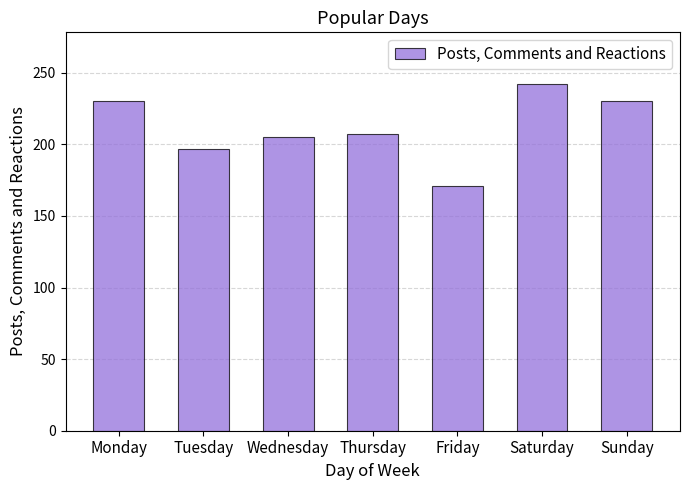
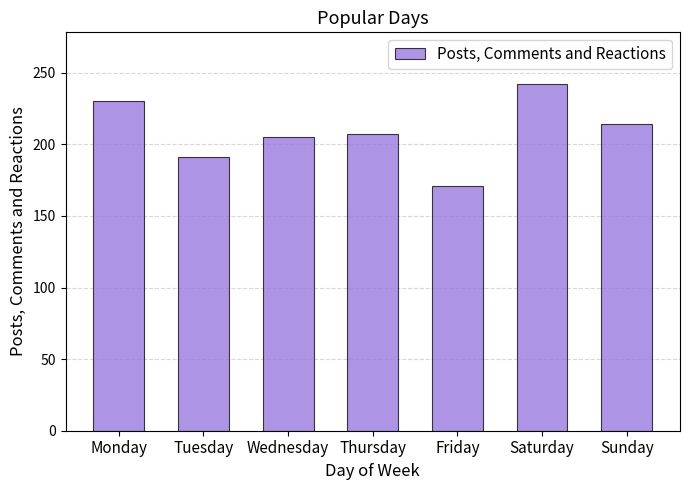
Tuesday: 197 -> 191
Sunday: 230 -> 214
